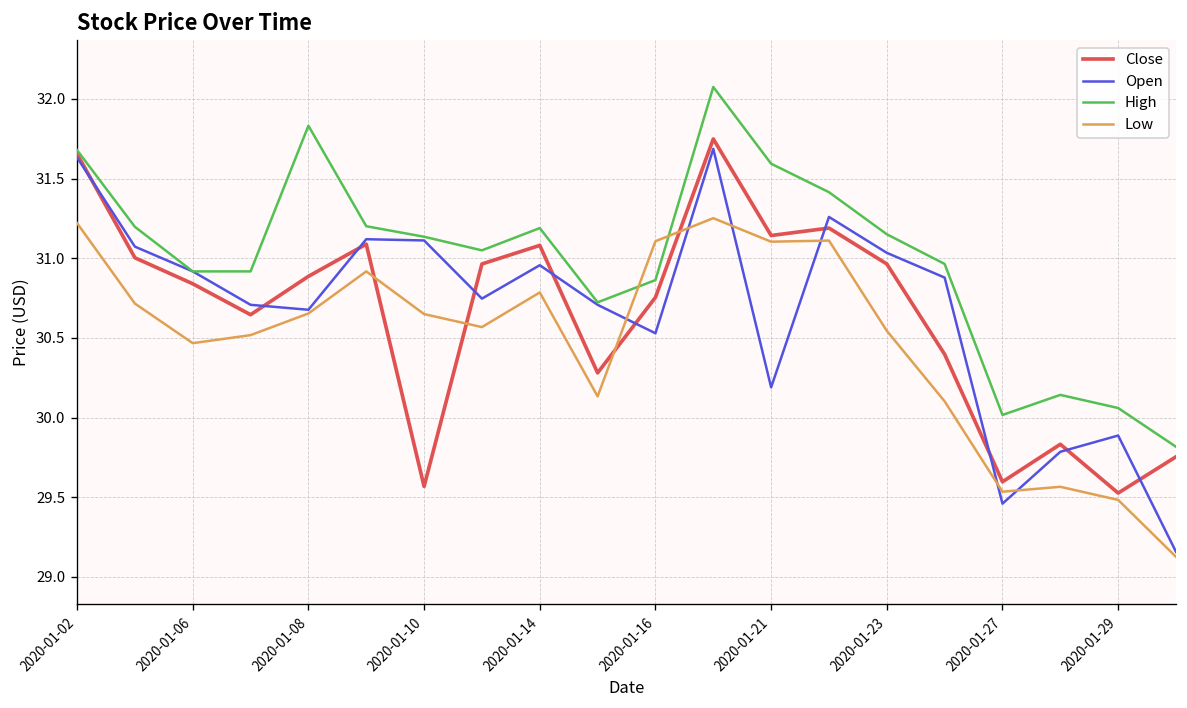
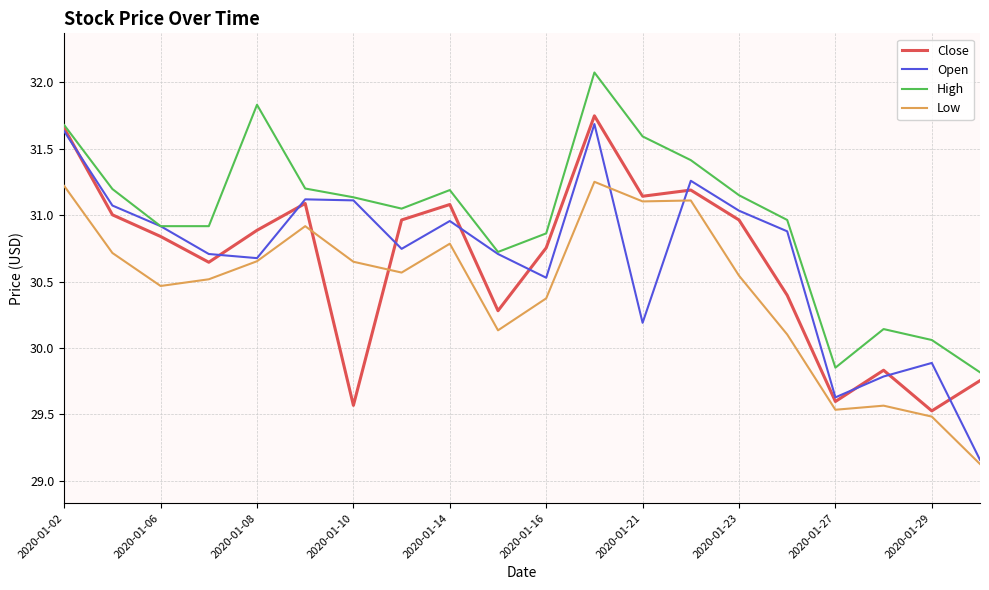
Low, 2020-01-16: 31.11 -> 30.37
Open, 2020-01-27: 29.46 -> 29.63
High, 2020-01-27: 30.02 -> 29.85
